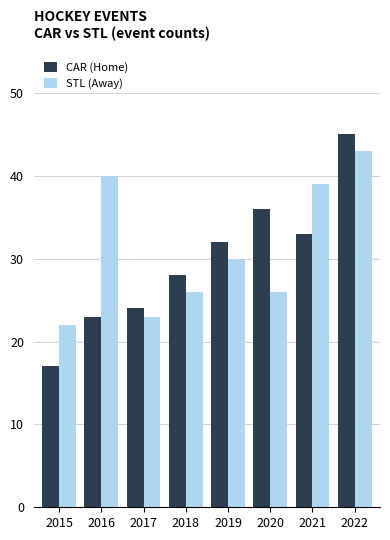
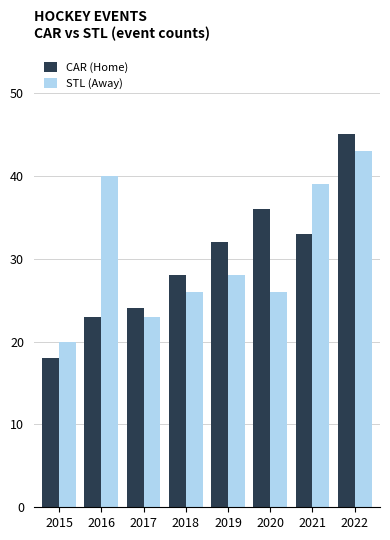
CAR (Home), 2015: 17 -> 18
STL (Away), 2015: 22 -> 20
STL (Away), 2019: 30 -> 28
